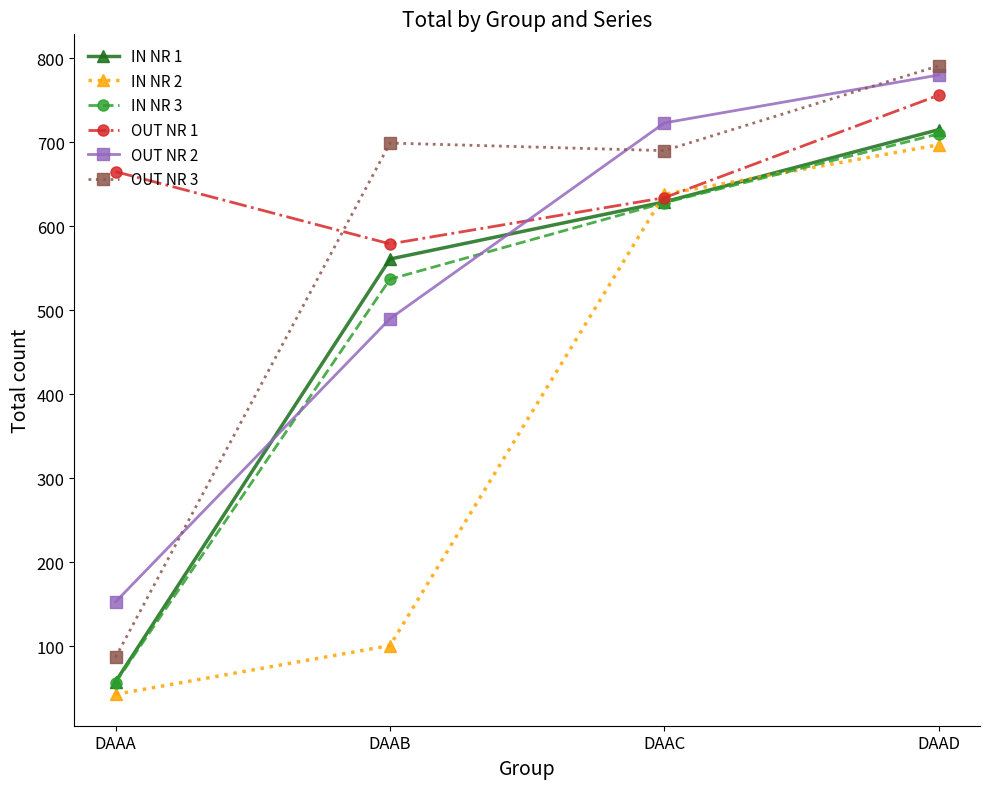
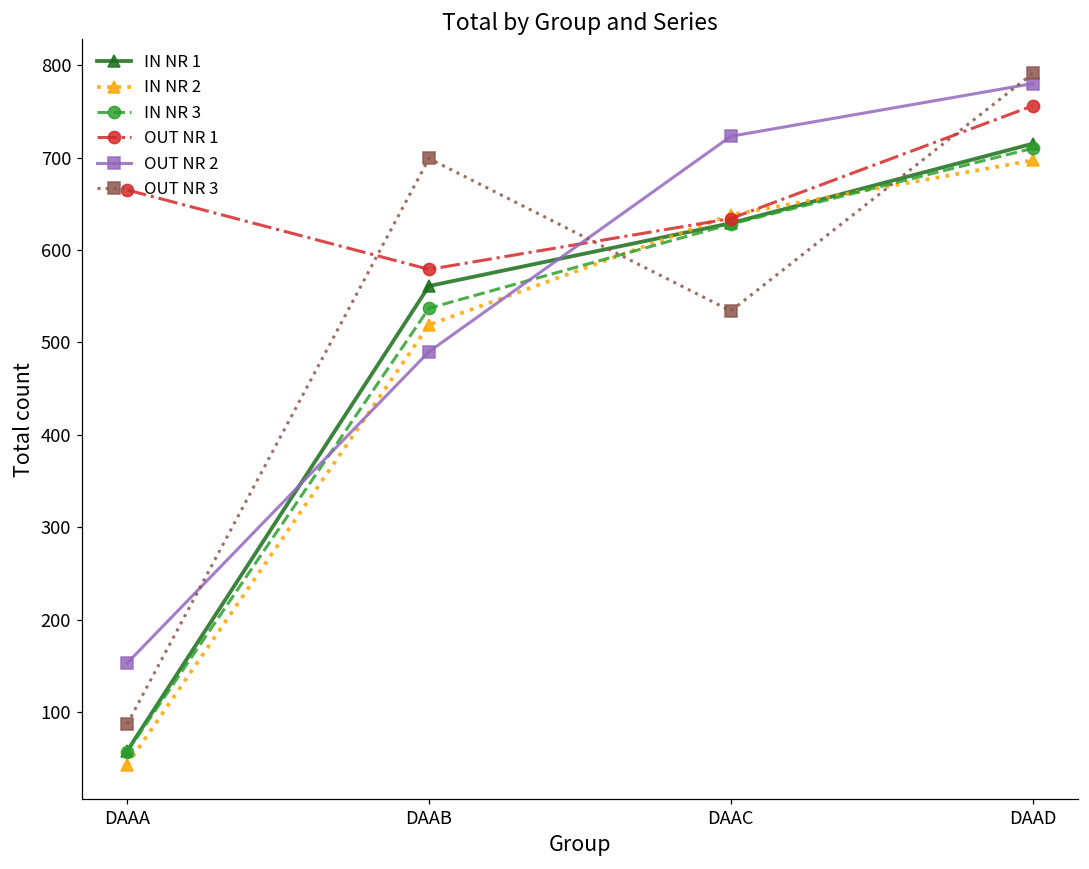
IN NR 2, DAAB: 100 -> 520
OUT NR 3, DAAC: 690 -> 530
